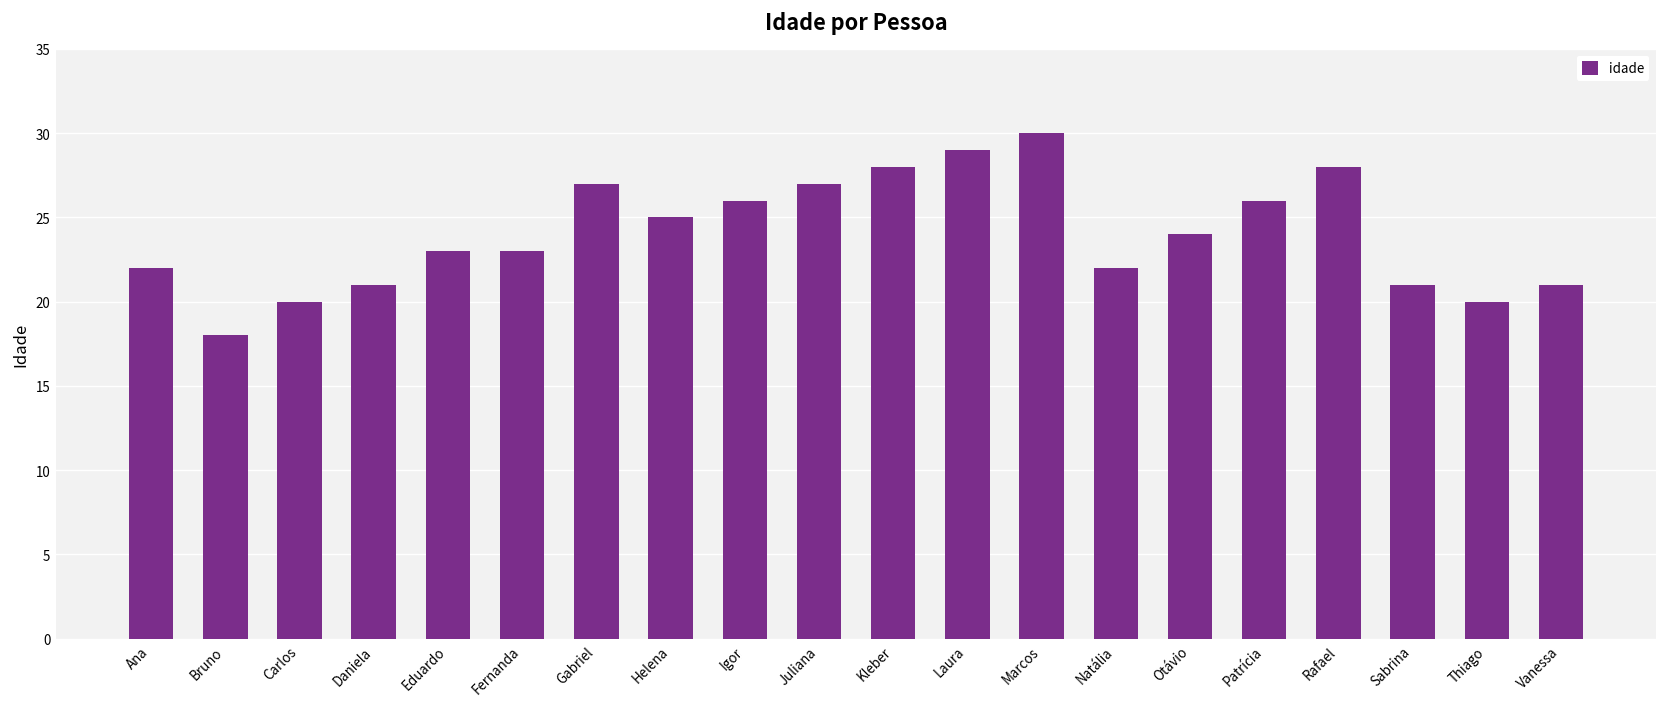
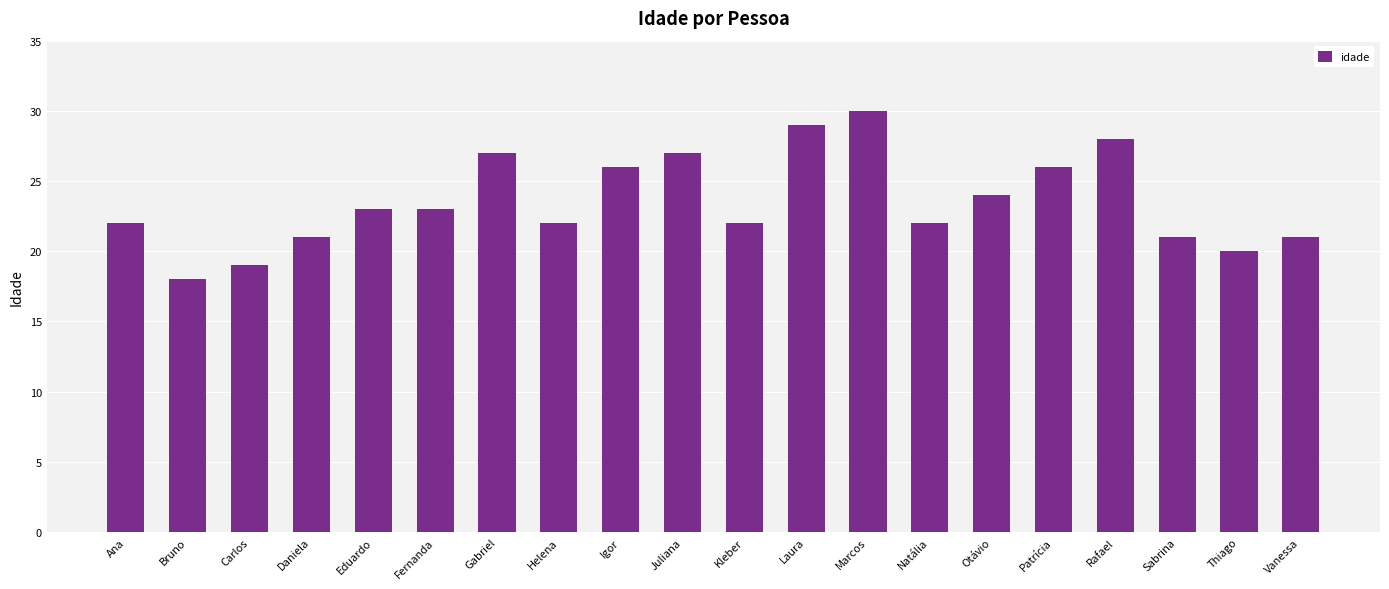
Carlos: 20 -> 19
Helena: 25 -> 22
Kleber: 28 -> 22
